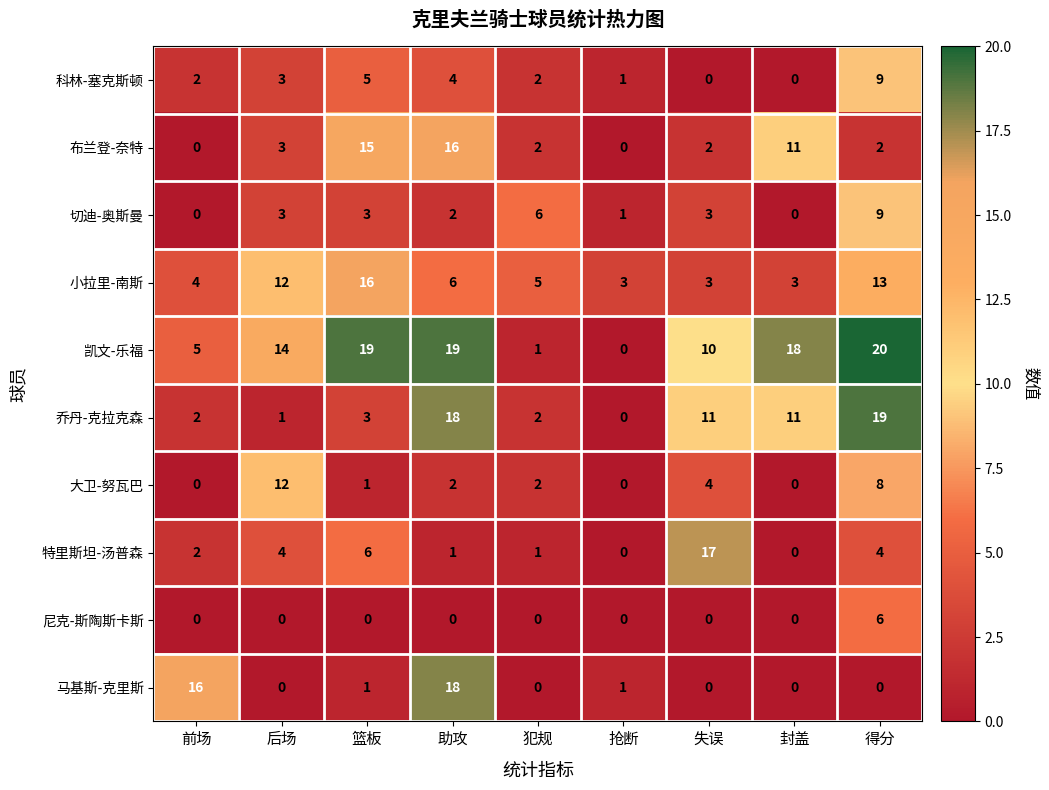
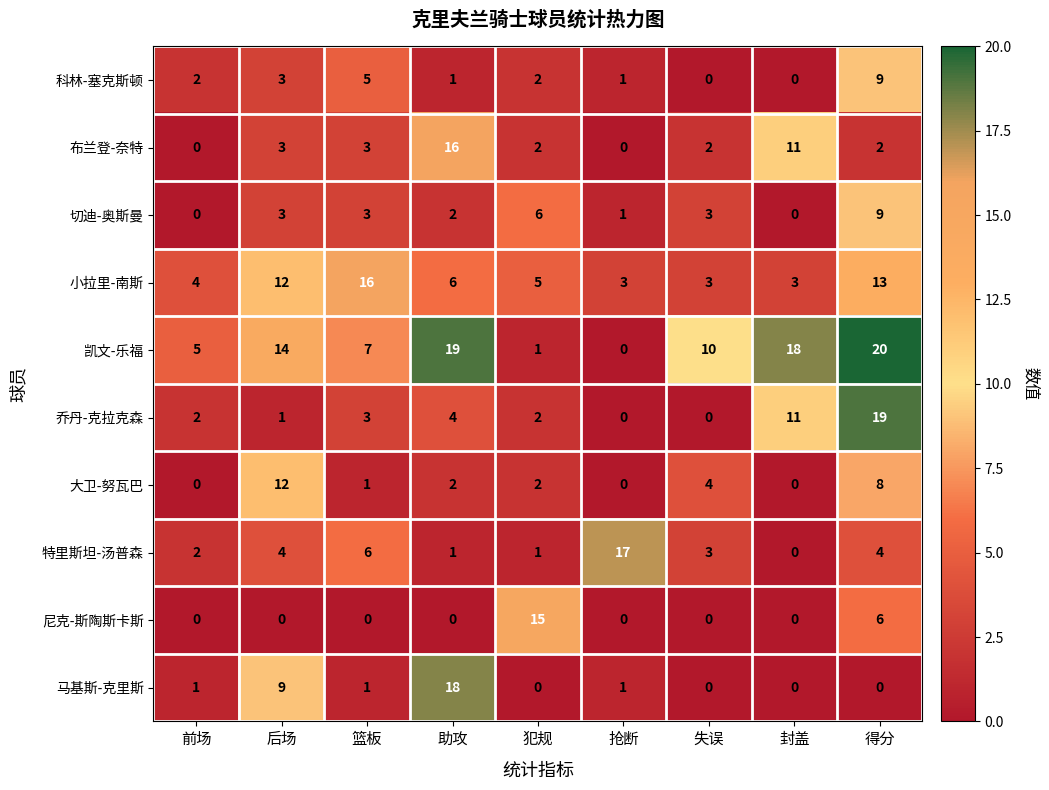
科林-塞克斯顿, 助攻: 4 -> 1
布兰登-奈特, 篮板: 15 -> 3
凯文-乐福, 篮板: 19 -> 7
乔丹-克拉克森, 助攻: 18 -> 4
乔丹-克拉克森, 失误: 11 -> 0
特里斯坦-汤普森, 抢断: 0 -> 17
特里斯坦-汤普森, 失误: 17 -> 3
尼克-斯陶斯卡斯, 犯规: 0 -> 15
马基斯-克里斯, 前场: 16 -> 1
马基斯-克里斯, 后场: 0 -> 9
